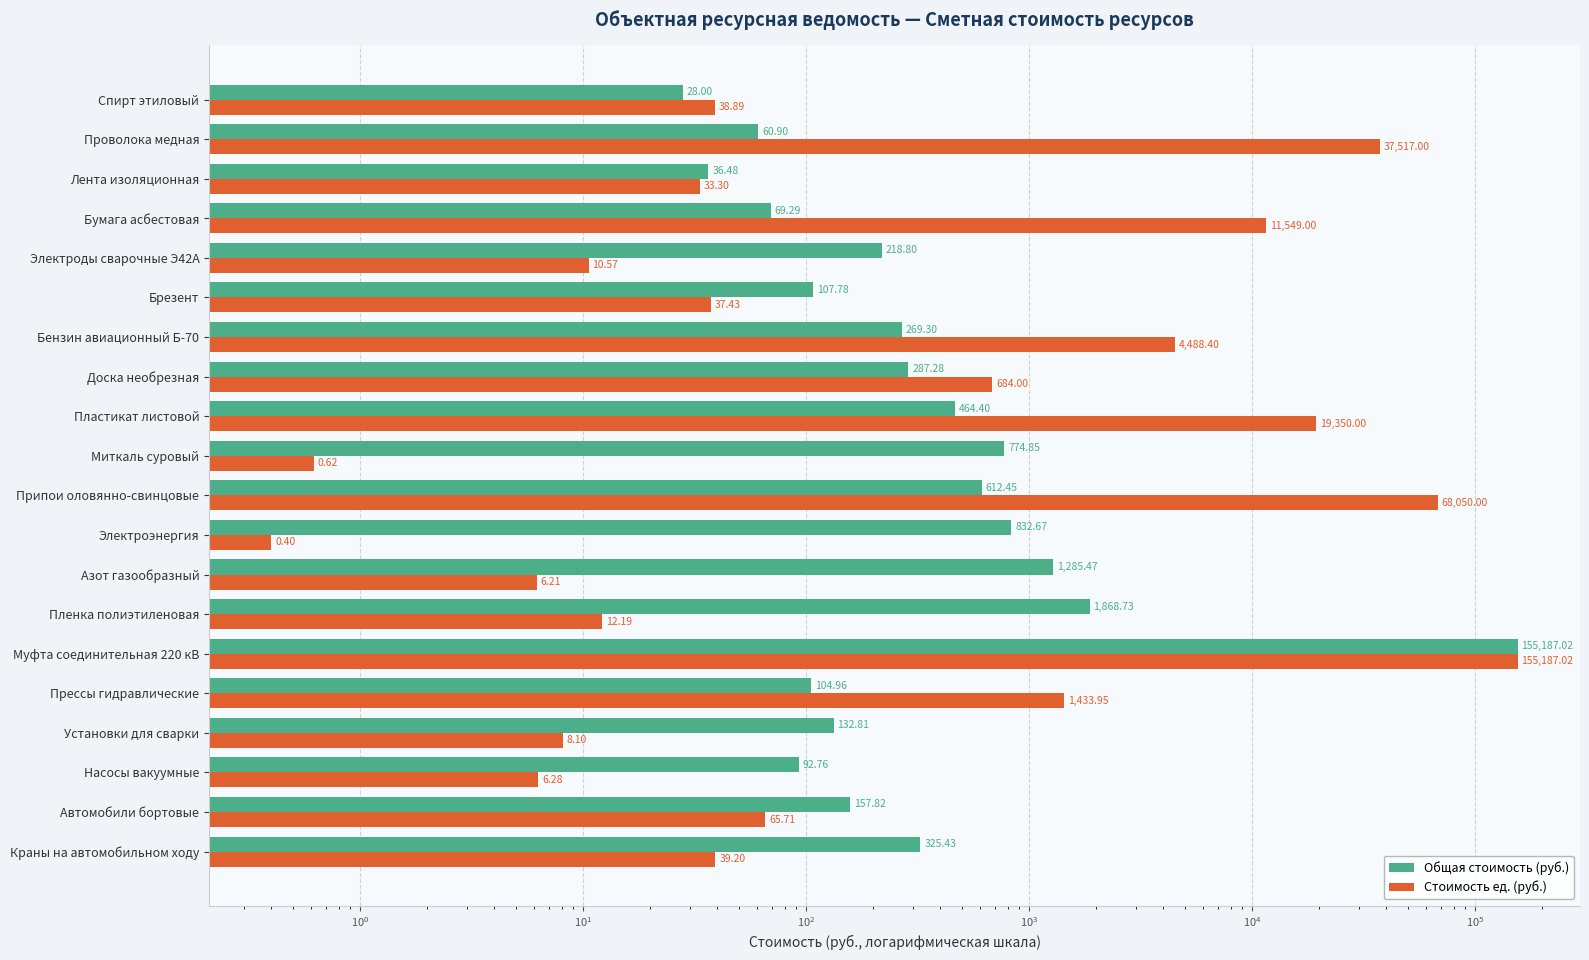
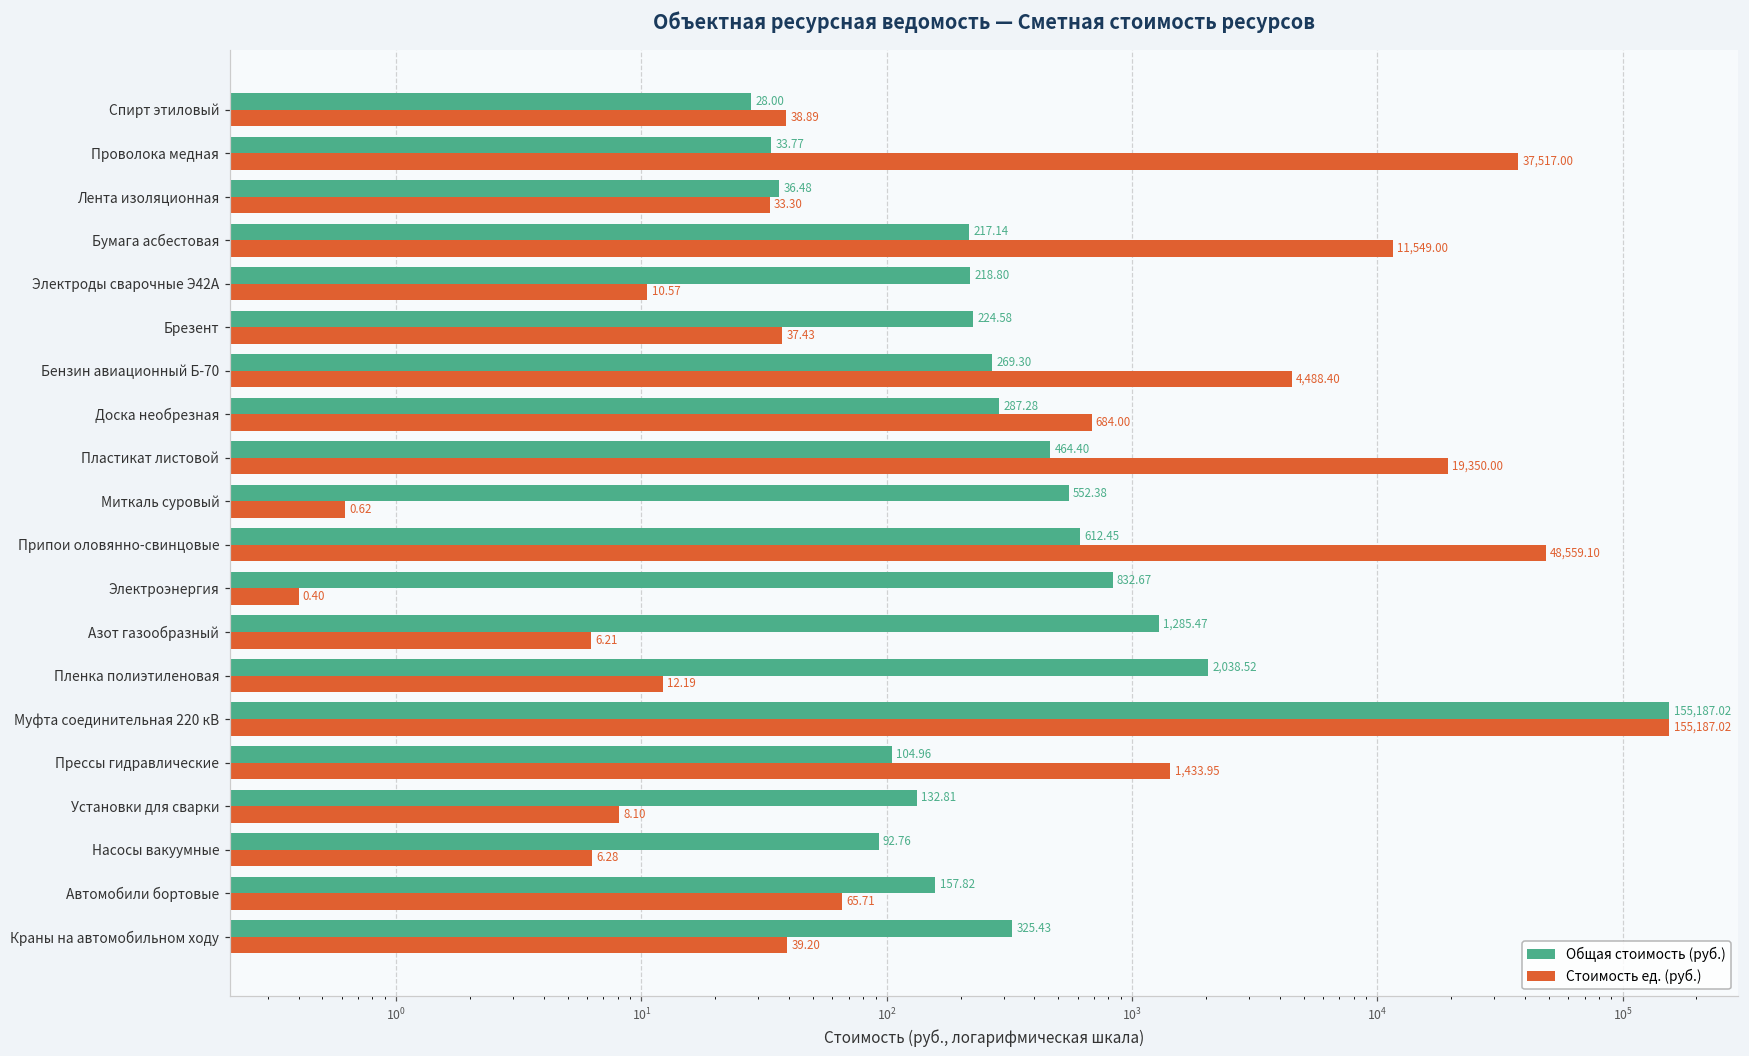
Общая стоимость (руб.), Проволока медная: 60.90 -> 33.77
Общая стоимость (руб.), Бумага асбестовая: 69.29 -> 217.14
Общая стоимость (руб.), Брезент: 107.78 -> 224.58
Общая стоимость (руб.), Миткаль суровый: 774.85 -> 552.38
Стоимость ед. (руб.), Припои оловянно-свинцовые: 68,050.00 -> 48,559.10
Общая стоимость (руб.), Пленка полиэтиленовая: 1,868.73 -> 2,038.52
